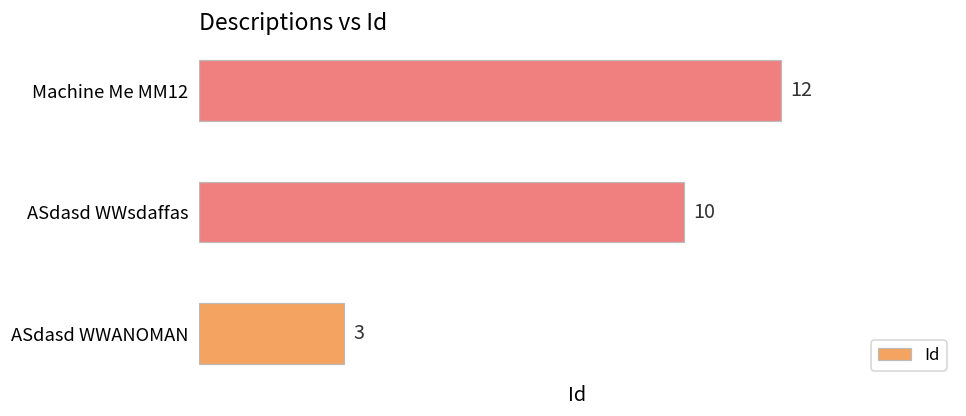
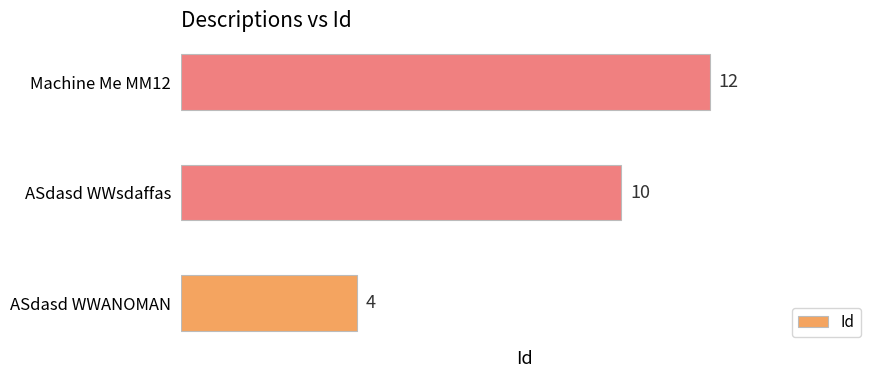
ASdasd WWANOMAN: 3 -> 4
